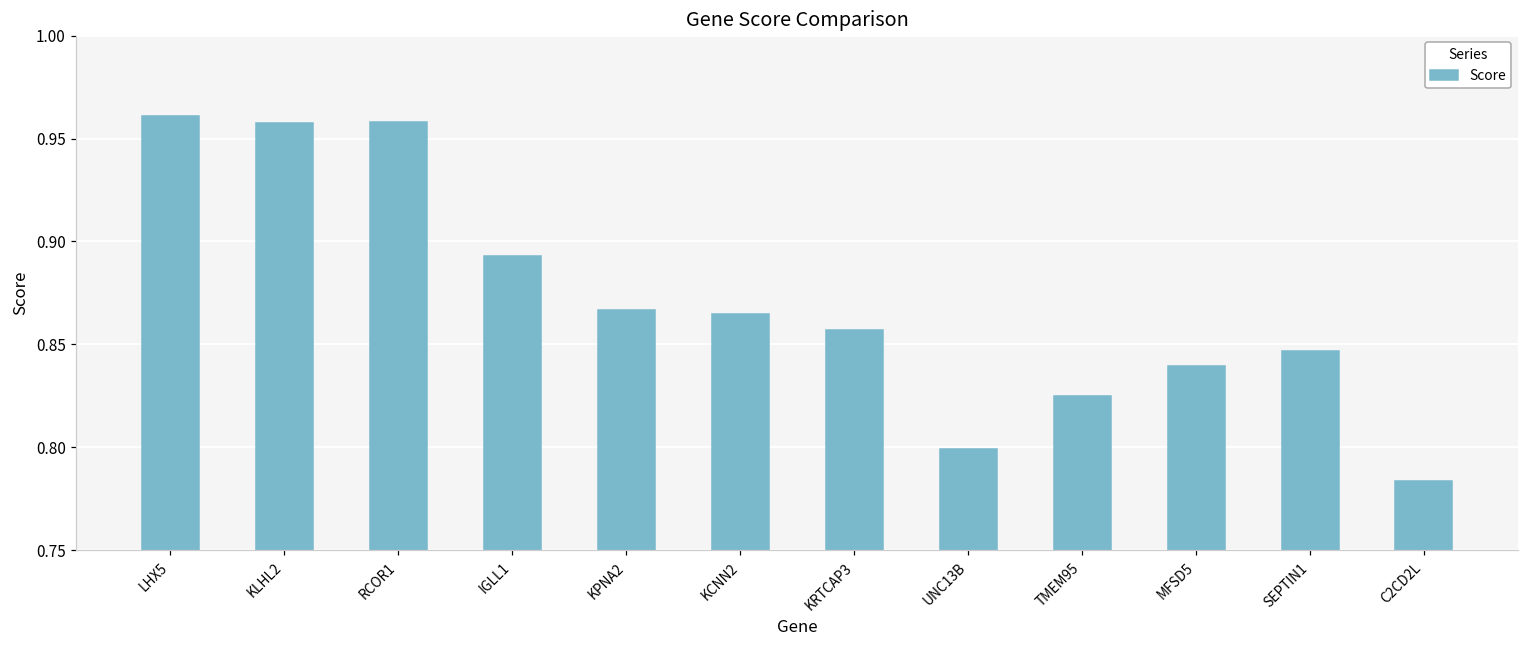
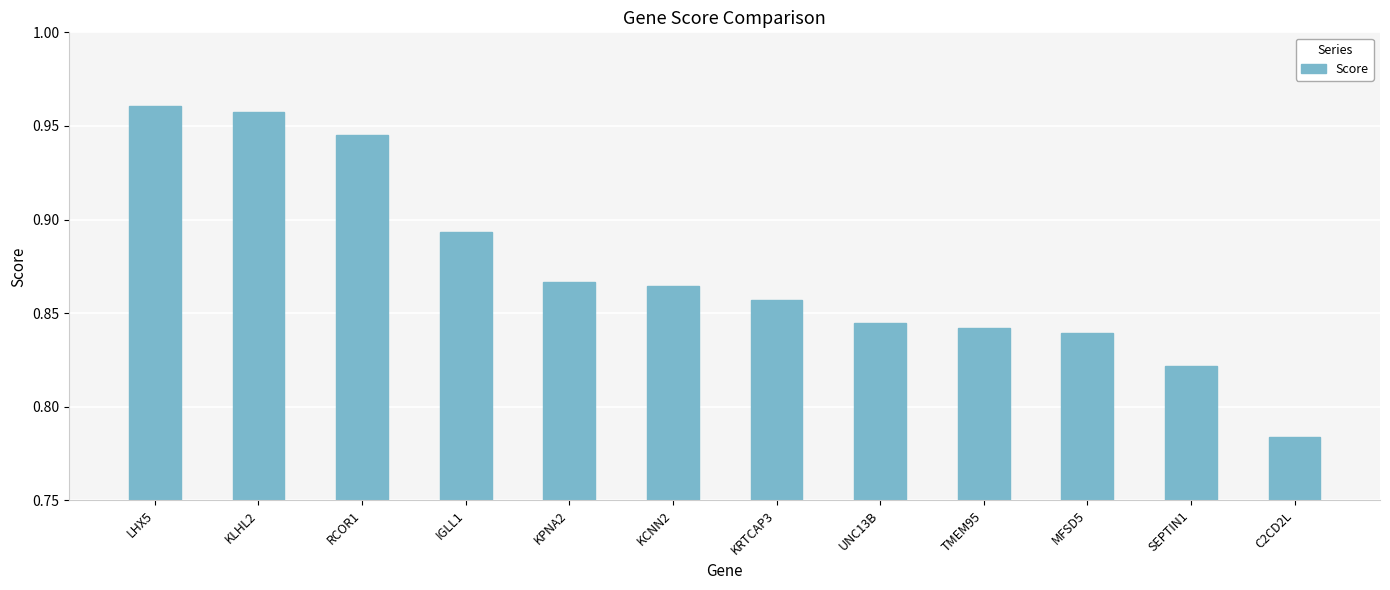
RCOR1: 0.958 -> 0.945
UNC13B: 0.799 -> 0.845
TMEM95: 0.825 -> 0.842
SEPTIN1: 0.847 -> 0.822
